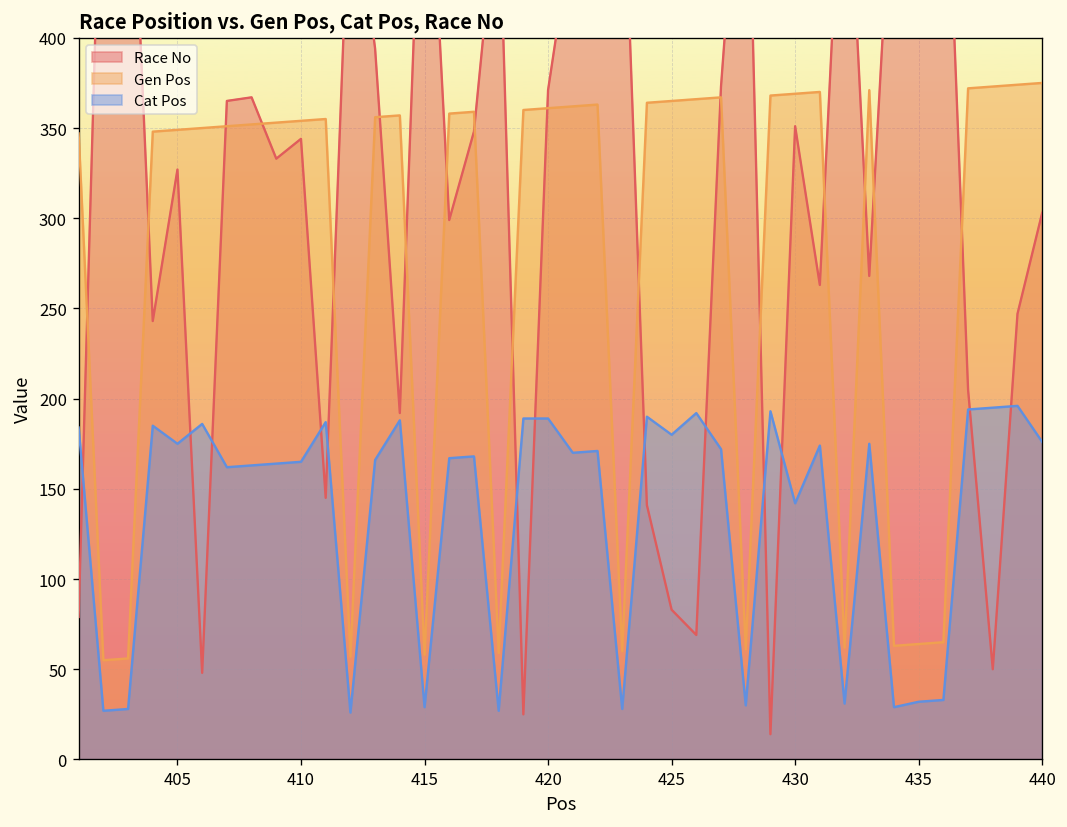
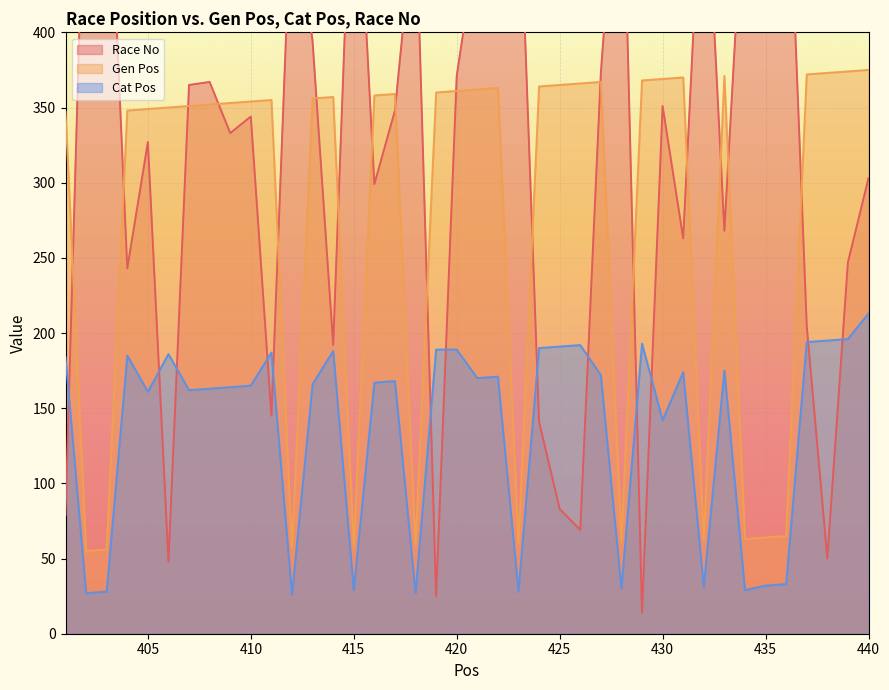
Cat Pos, 405: 175 -> 161
Cat Pos, 425: 180 -> 191
Cat Pos, 440: 176 -> 213
